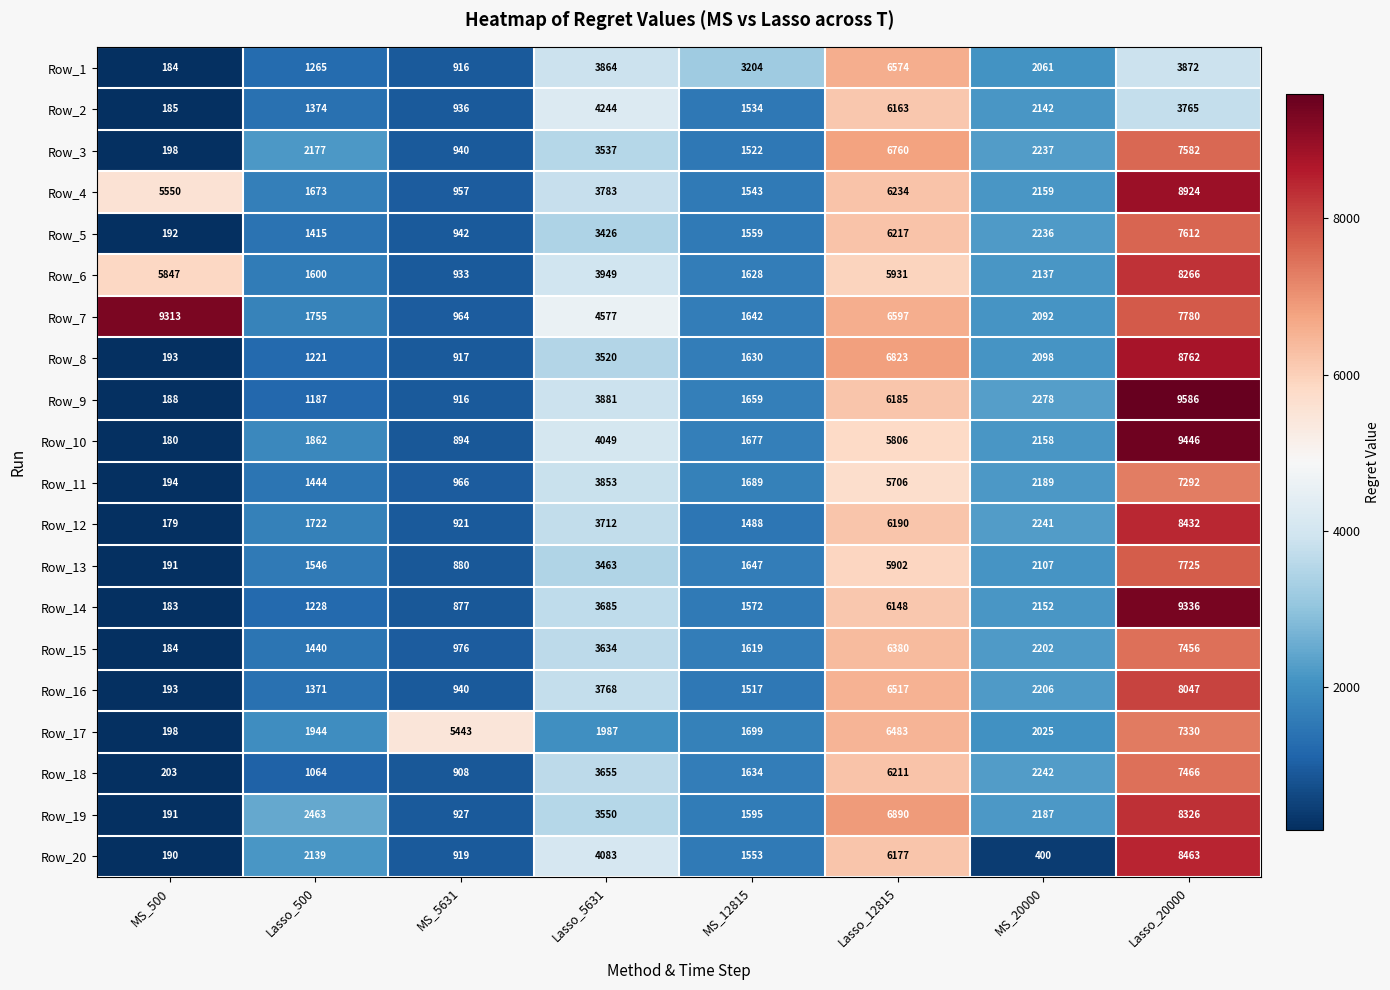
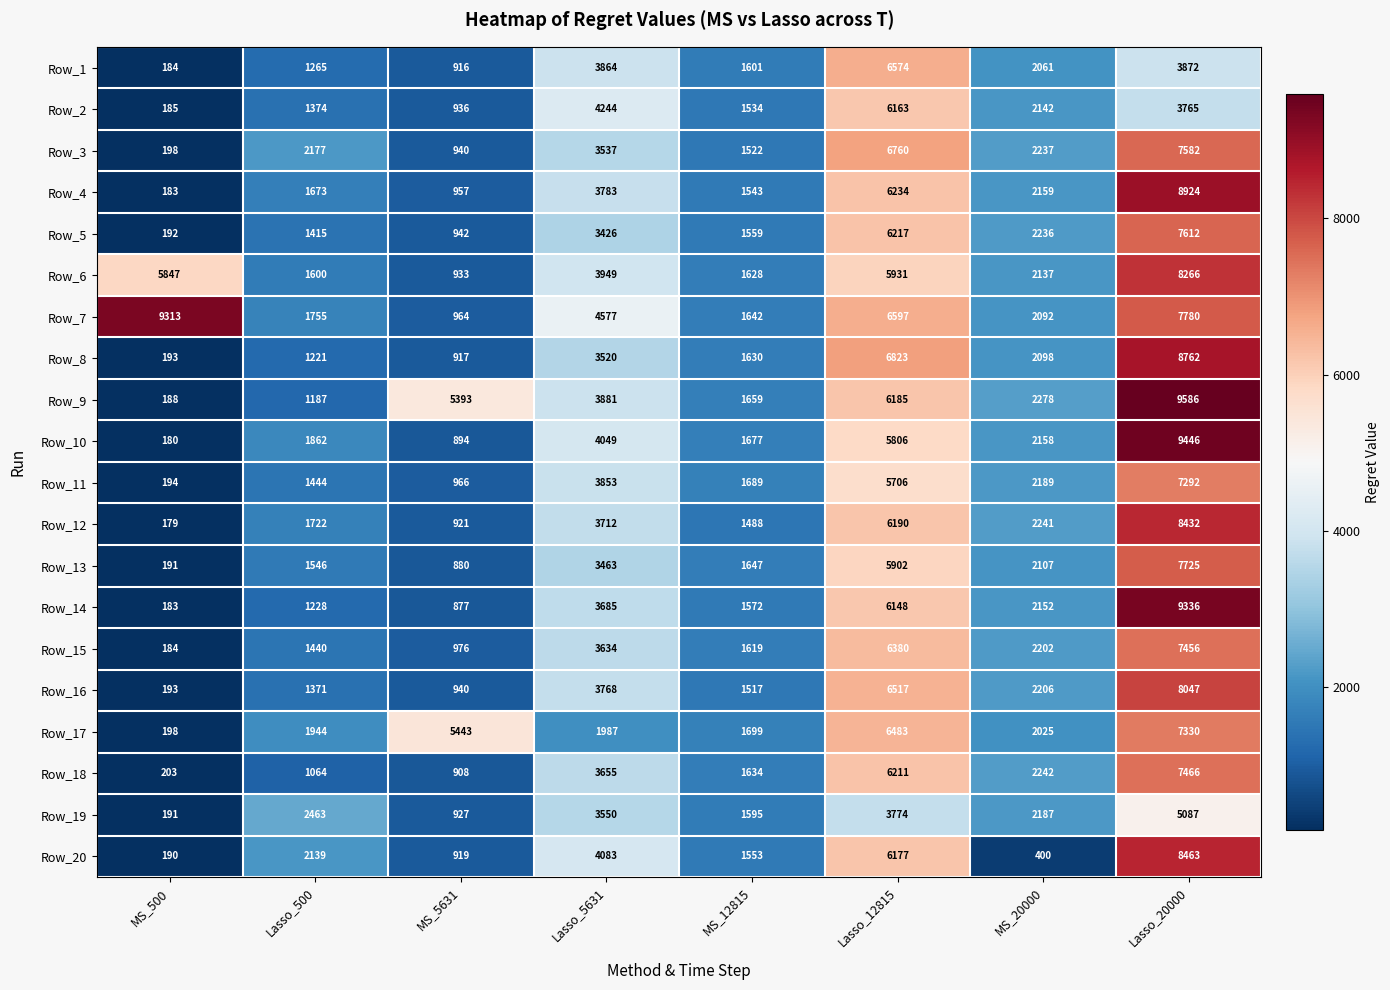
Row_1, MS_12815: 3204 -> 1601
Row_4, MS_500: 5550 -> 183
Row_9, MS_5631: 916 -> 5393
Row_19, Lasso_12815: 6890 -> 3774
Row_19, Lasso_20000: 8326 -> 5087
